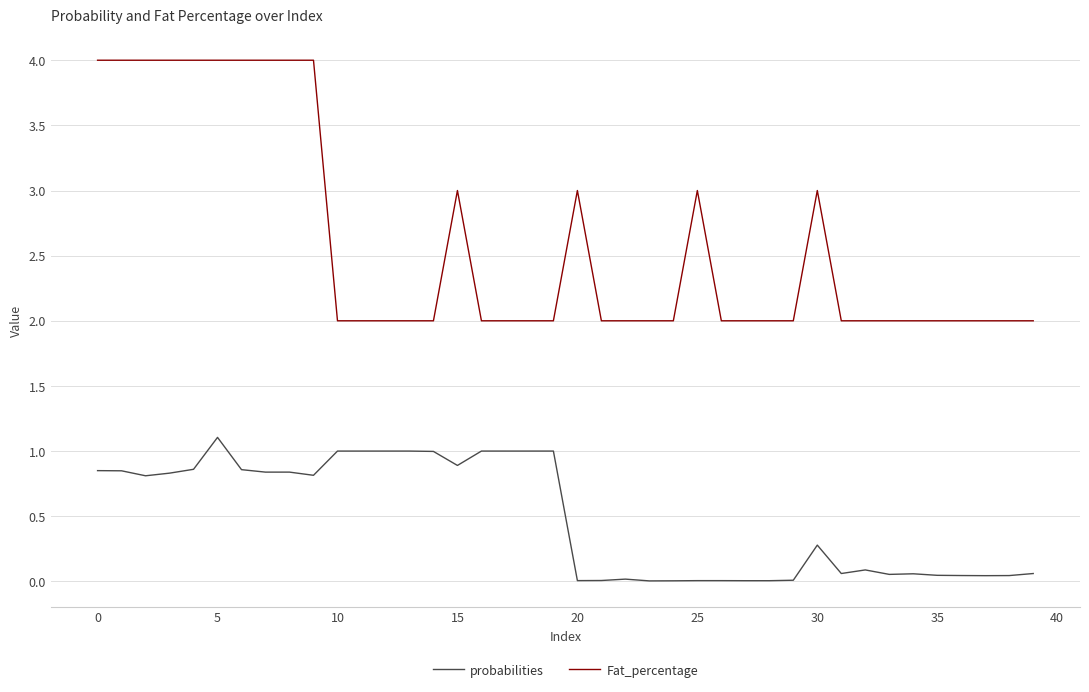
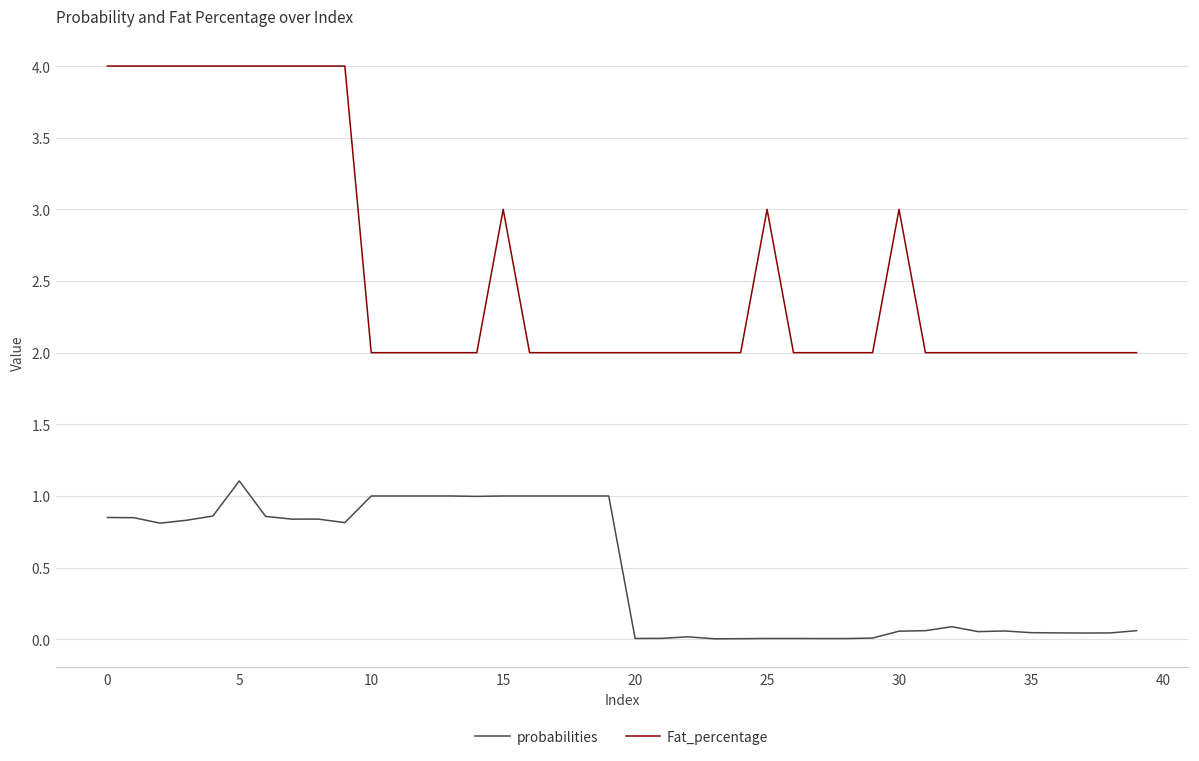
probabilities, 15: 0.89 -> 1.00
Fat_percentage, 20: 3 -> 2
probabilities, 30: 0.28 -> 0.06
